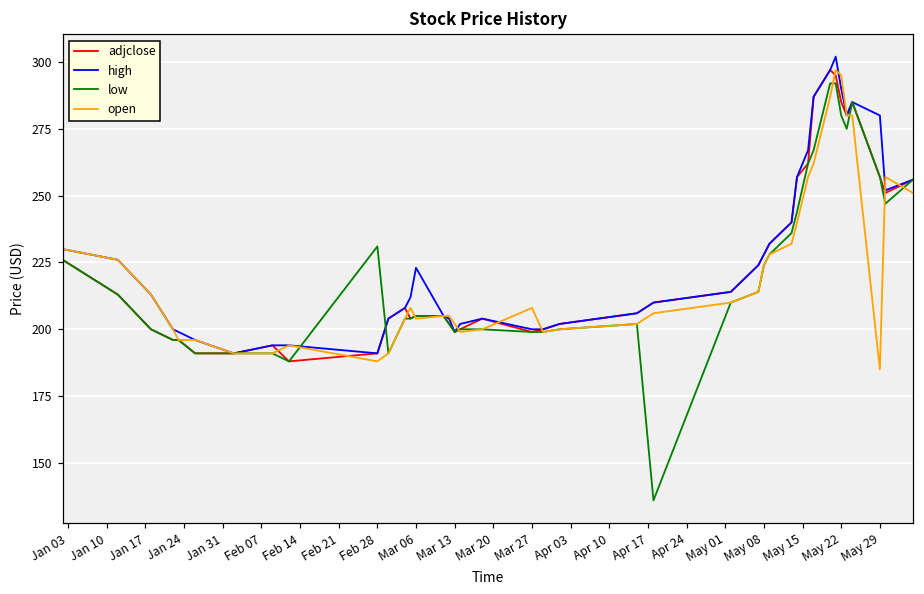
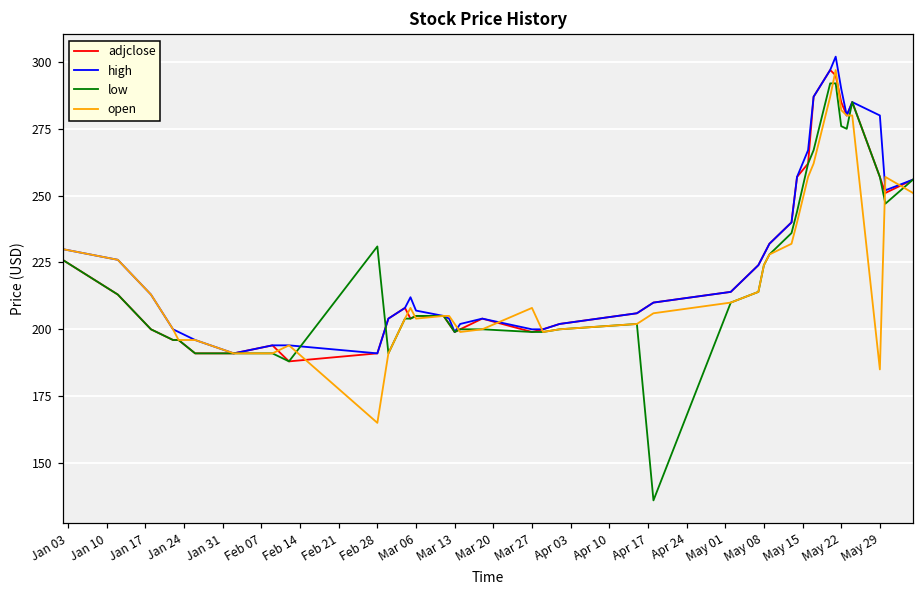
open, Feb 28: 188 -> 165
high, Mar 06: 223 -> 207
low, May 22: 280 -> 276
open, May 22: 295 -> 282
